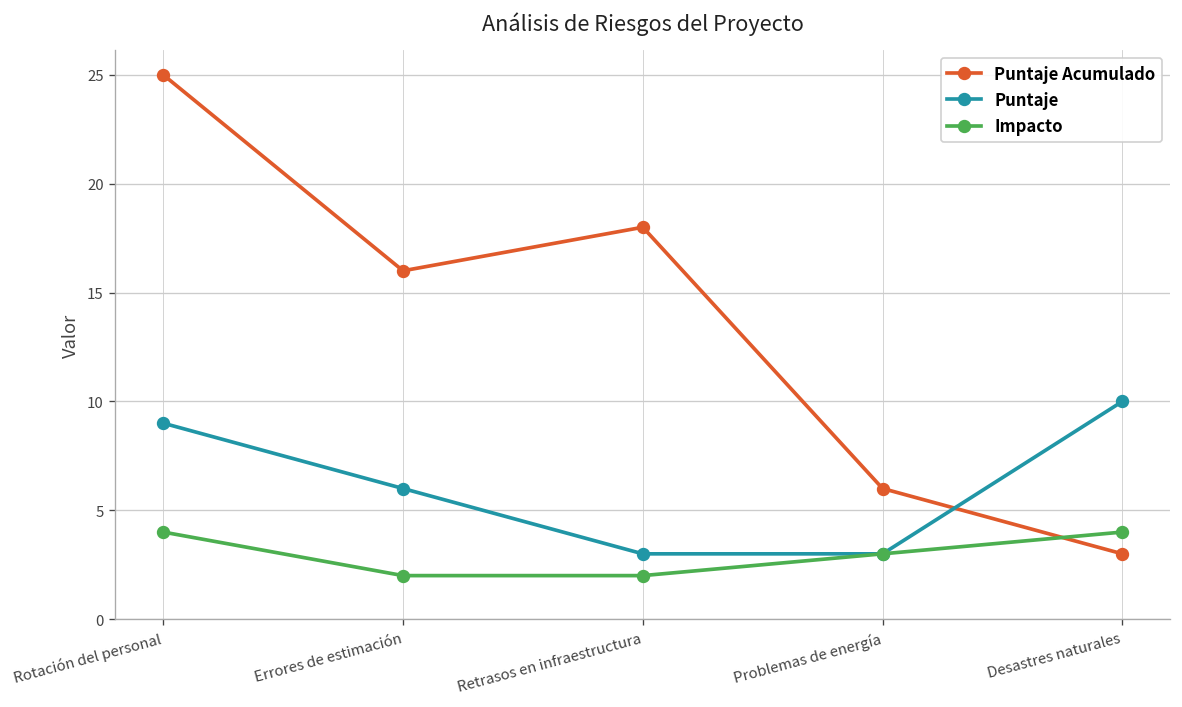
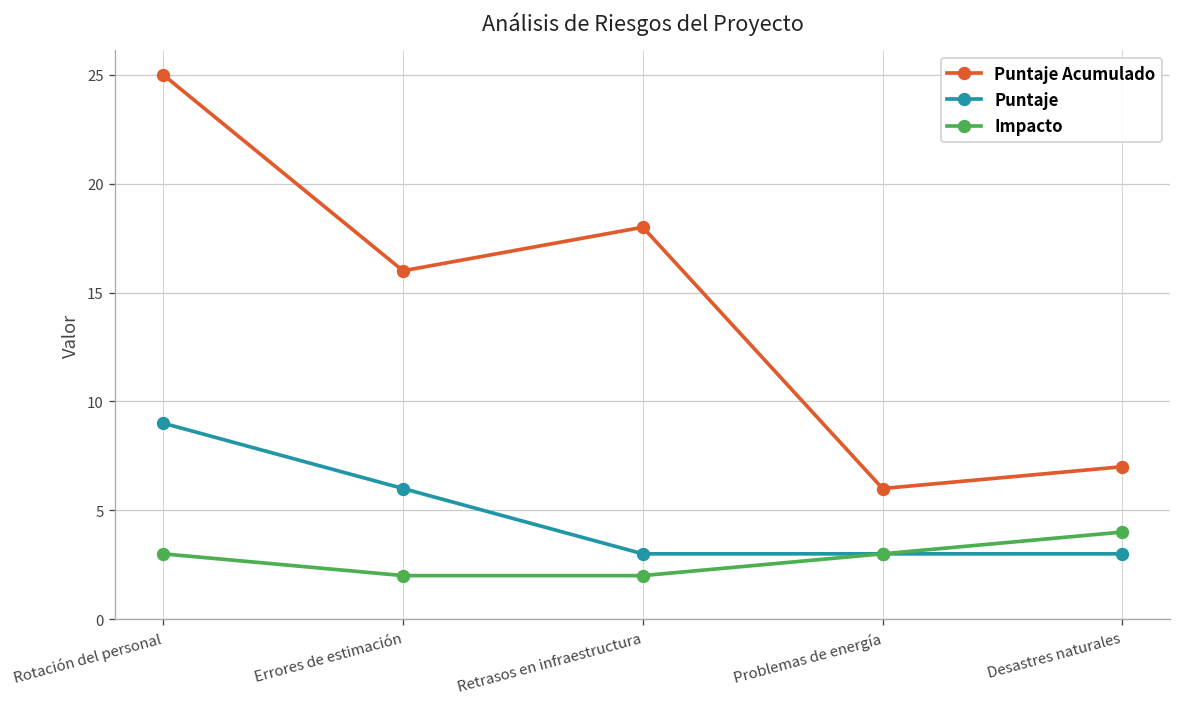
Impacto, Rotación del personal: 4 -> 3
Puntaje Acumulado, Desastres naturales: 3 -> 7
Puntaje, Desastres naturales: 10 -> 3
